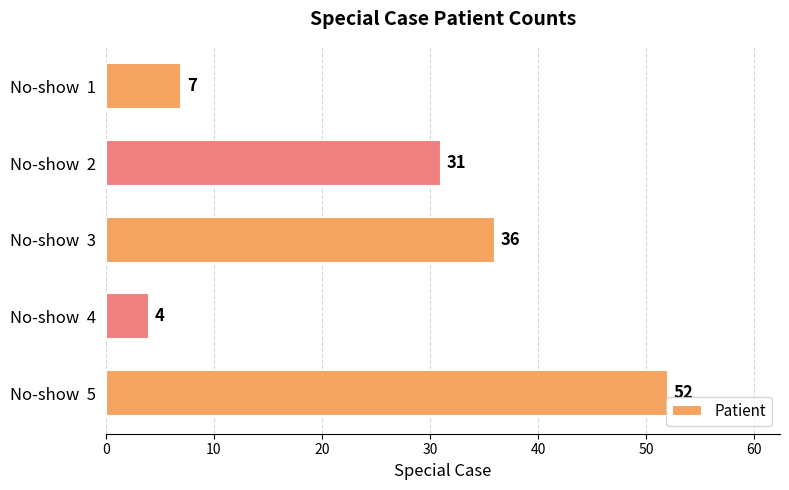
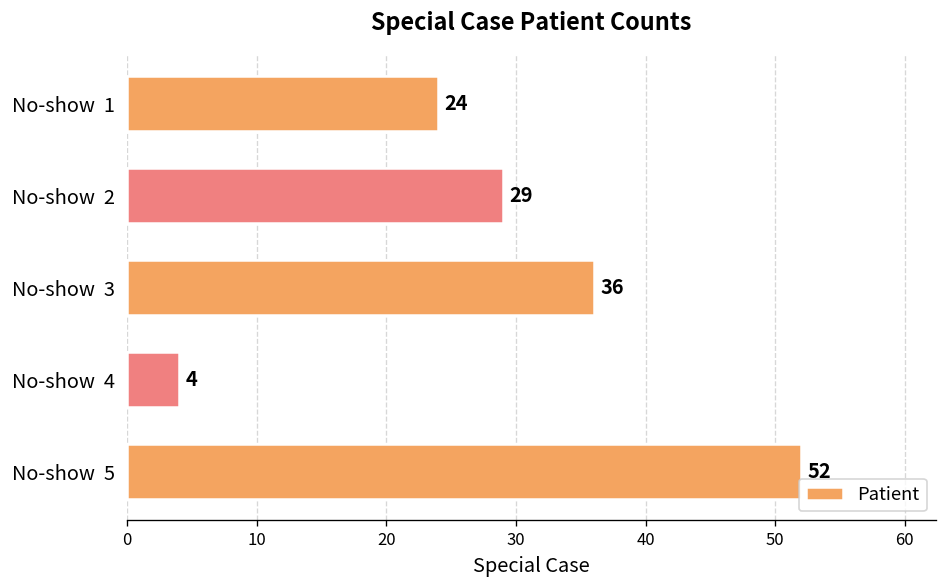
No-show 1: 7 -> 24
No-show 2: 31 -> 29
